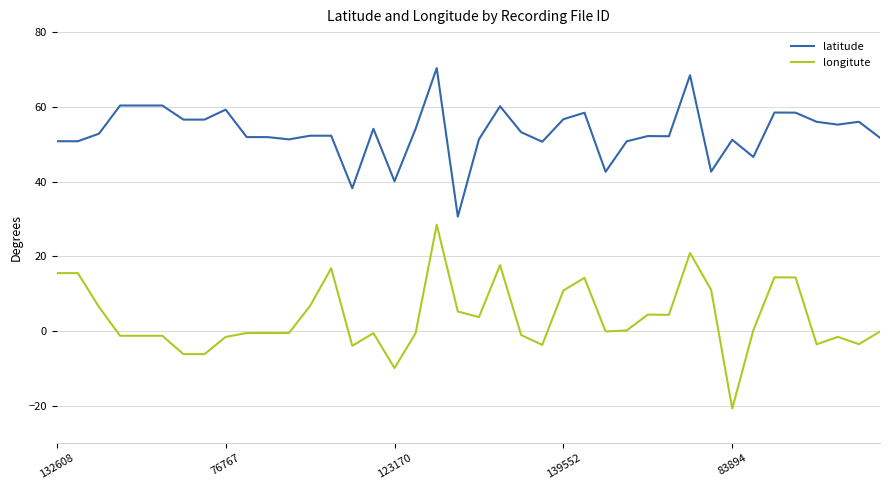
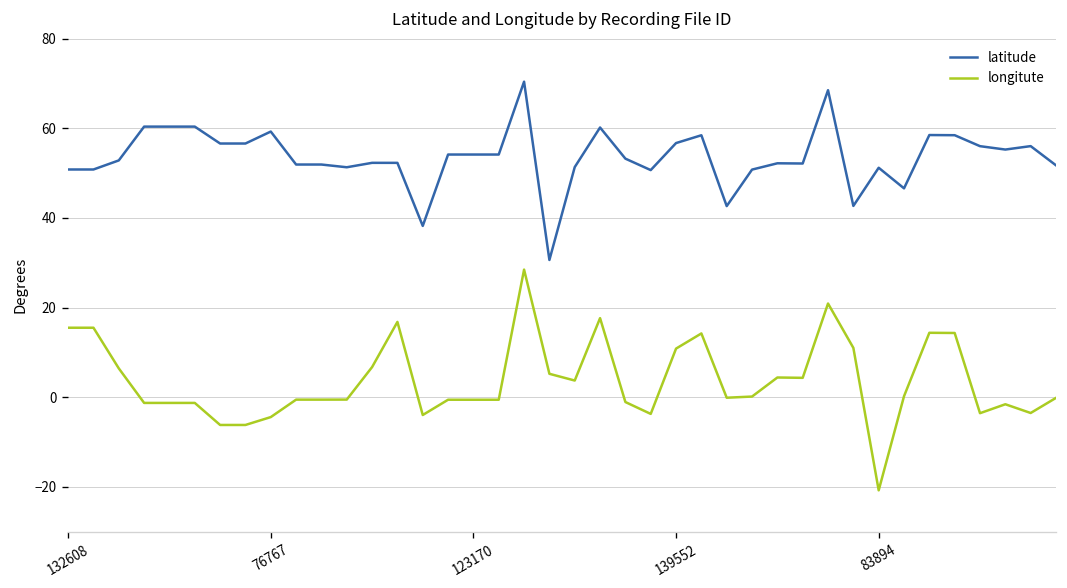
longitute, 76767: -2 -> -4
latitude, 123170: 40 -> 54
longitute, 123170: -10 -> -1
